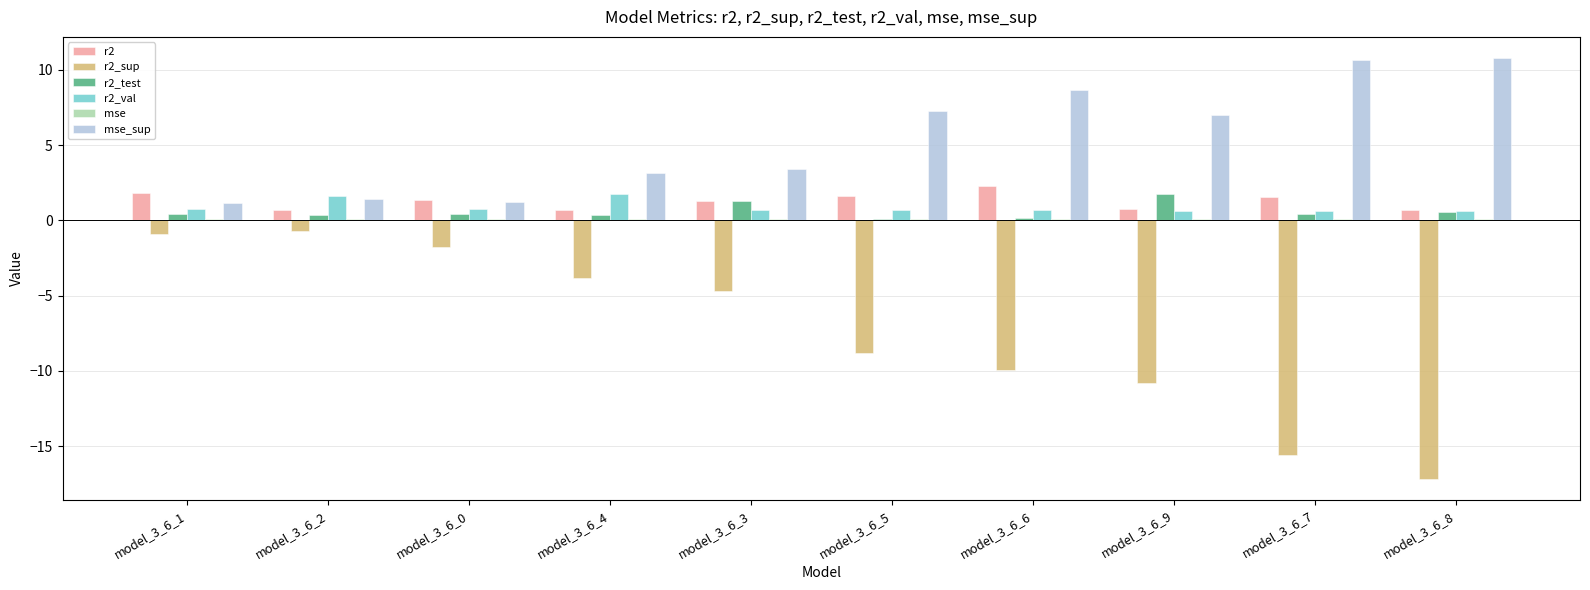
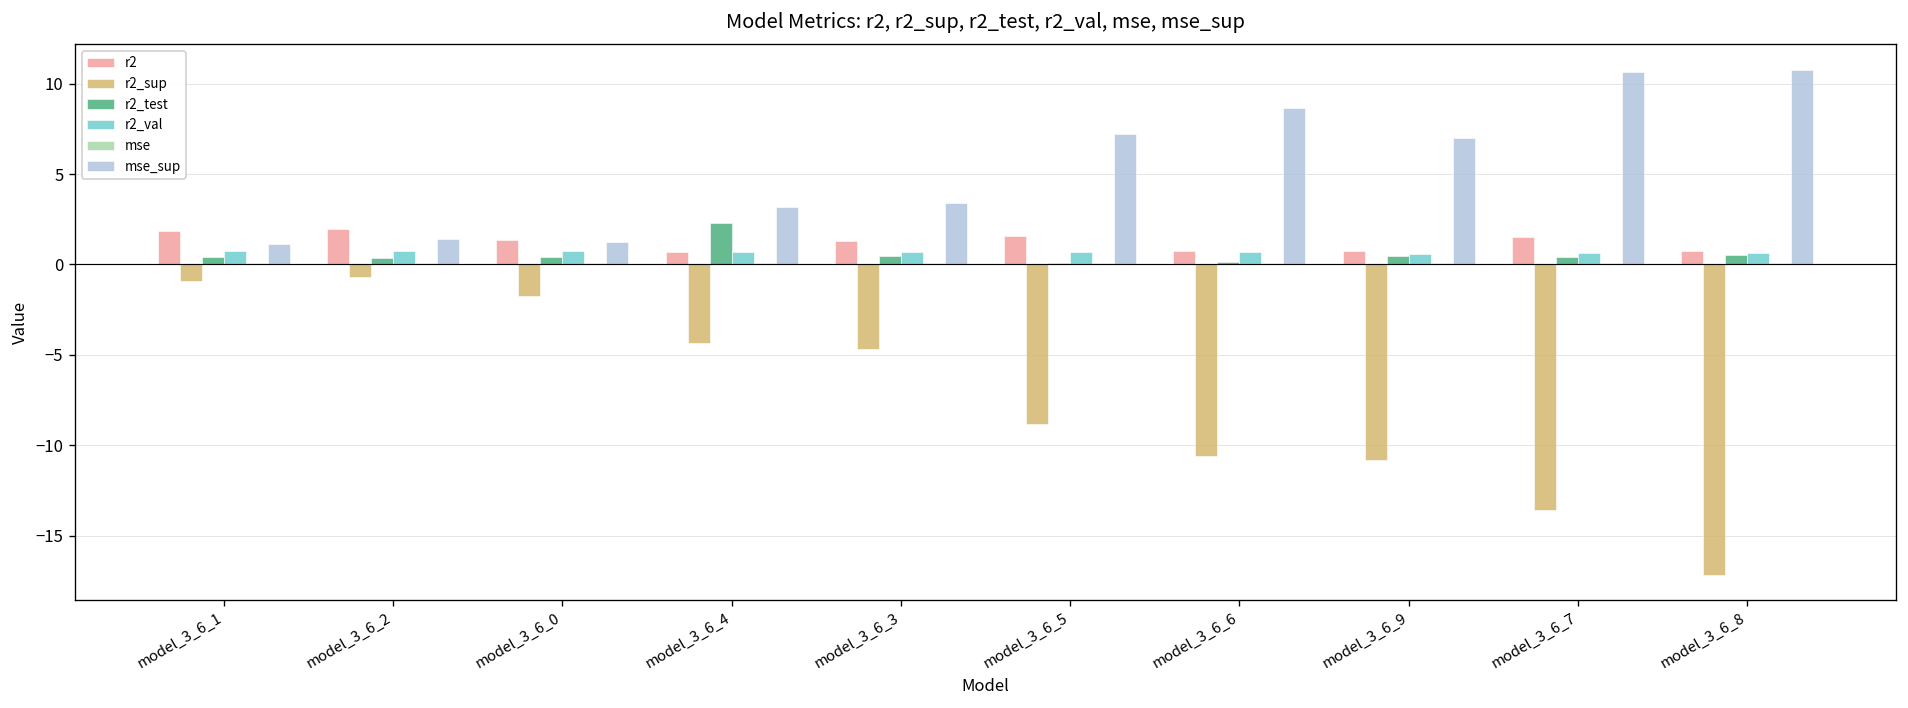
r2, model_3_6_2: 0.7 -> 1.9
r2_val, model_3_6_2: 1.6 -> 0.7
r2_sup, model_3_6_4: -3.8 -> -4.3
r2_test, model_3_6_4: 0.3 -> 2.3
r2_val, model_3_6_4: 1.8 -> 0.7
r2_test, model_3_6_3: 1.3 -> 0.5
r2, model_3_6_6: 2.2 -> 0.7
r2_sup, model_3_6_6: -9.9 -> -10.6
r2_test, model_3_6_9: 1.8 -> 0.5
r2_sup, model_3_6_7: -15.6 -> -13.6
